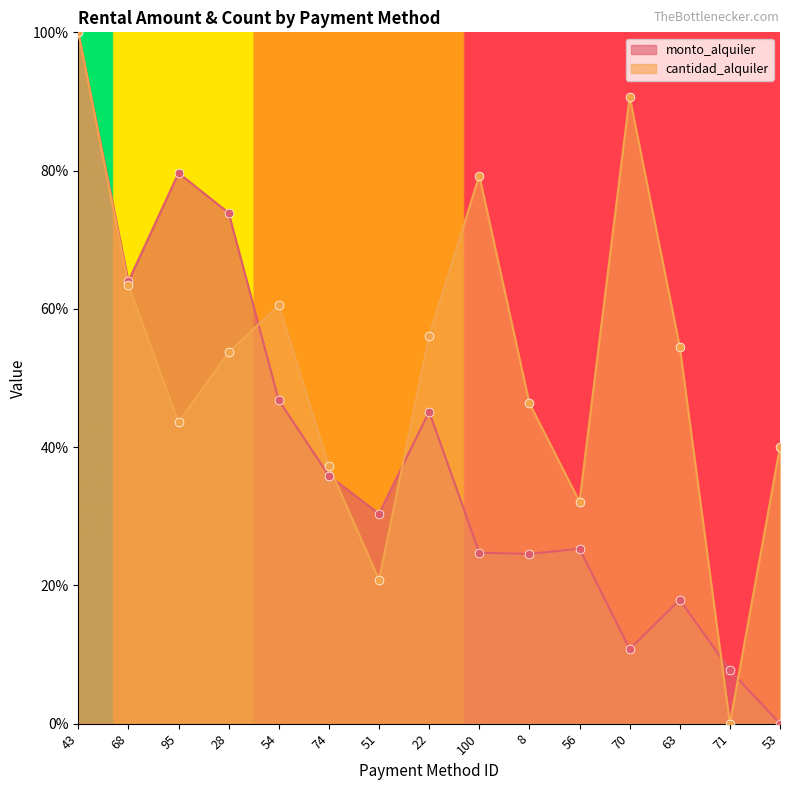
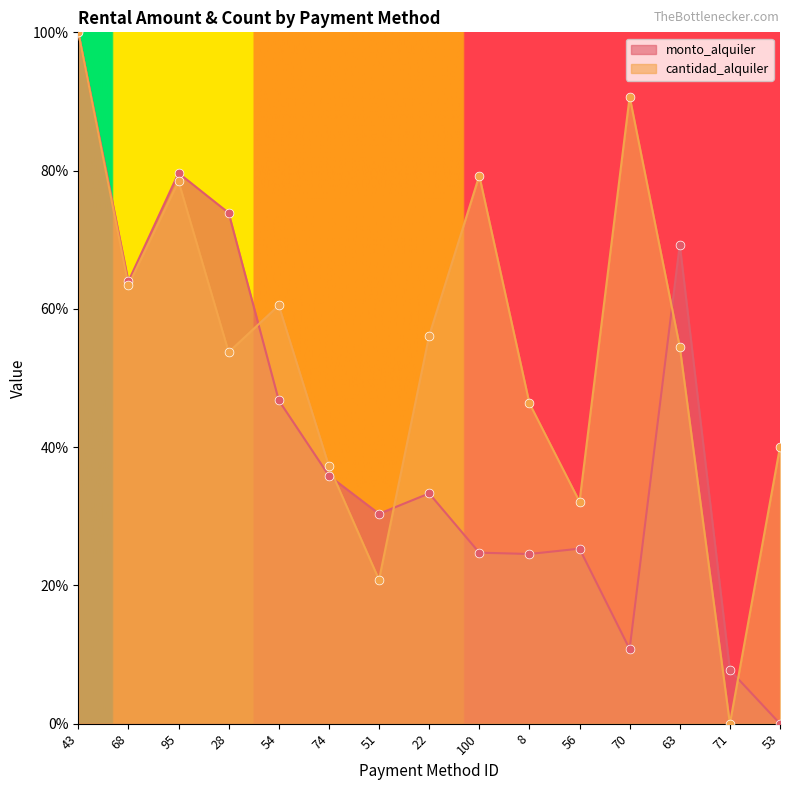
cantidad_alquiler, 95: 44% -> 78%
monto_alquiler, 22: 45% -> 33%
monto_alquiler, 63: 18% -> 69%
